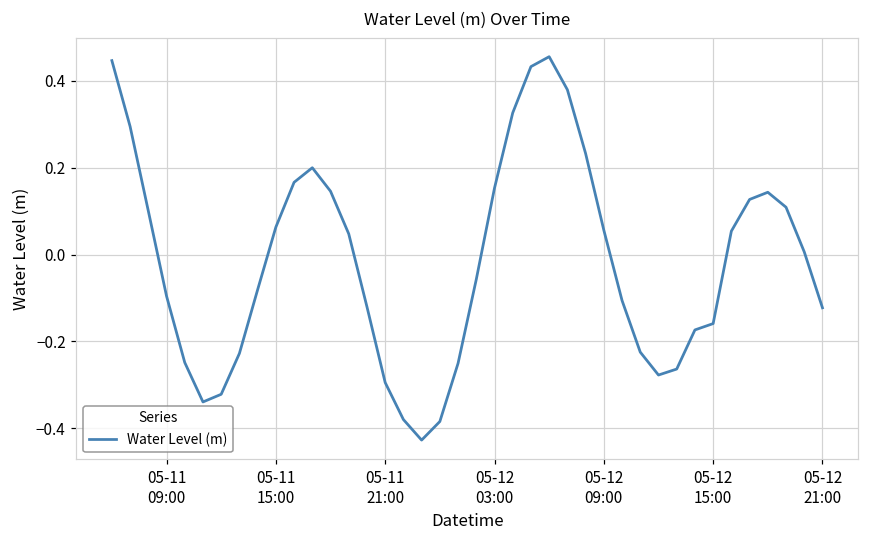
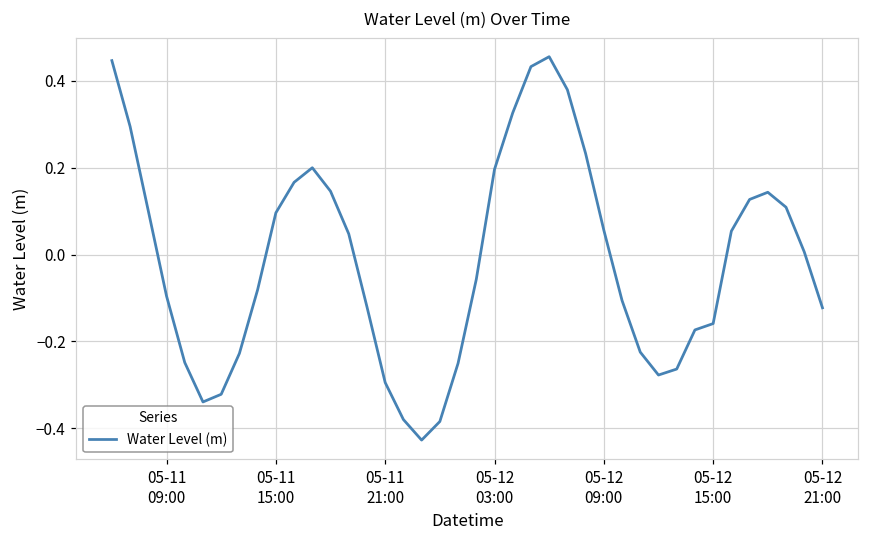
05-11 15:00: 0.06 -> 0.10
05-12 03:00: 0.15 -> 0.20
